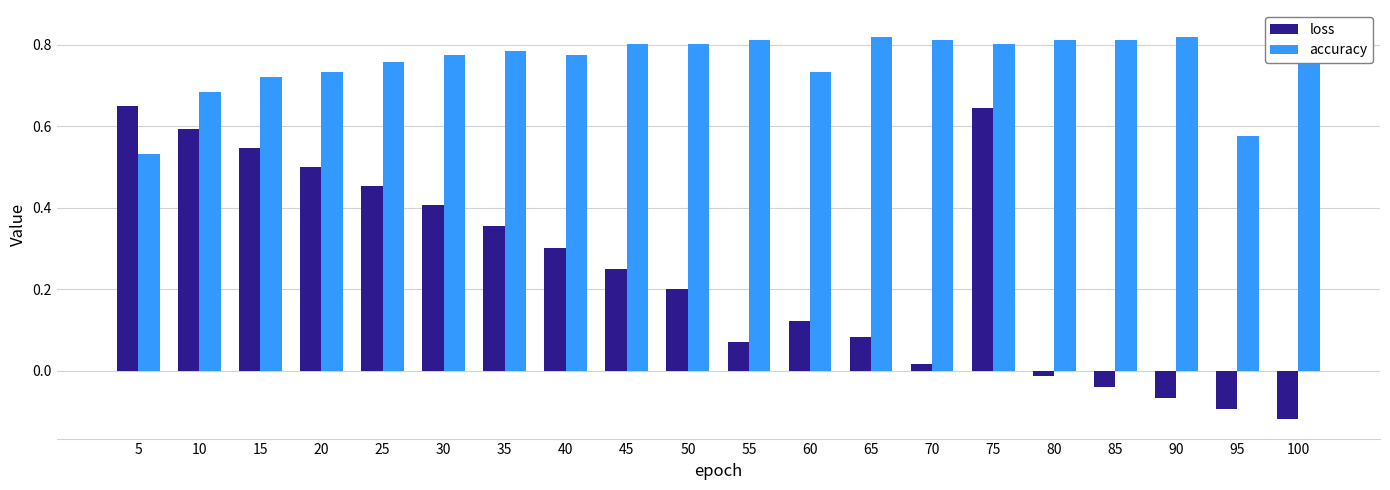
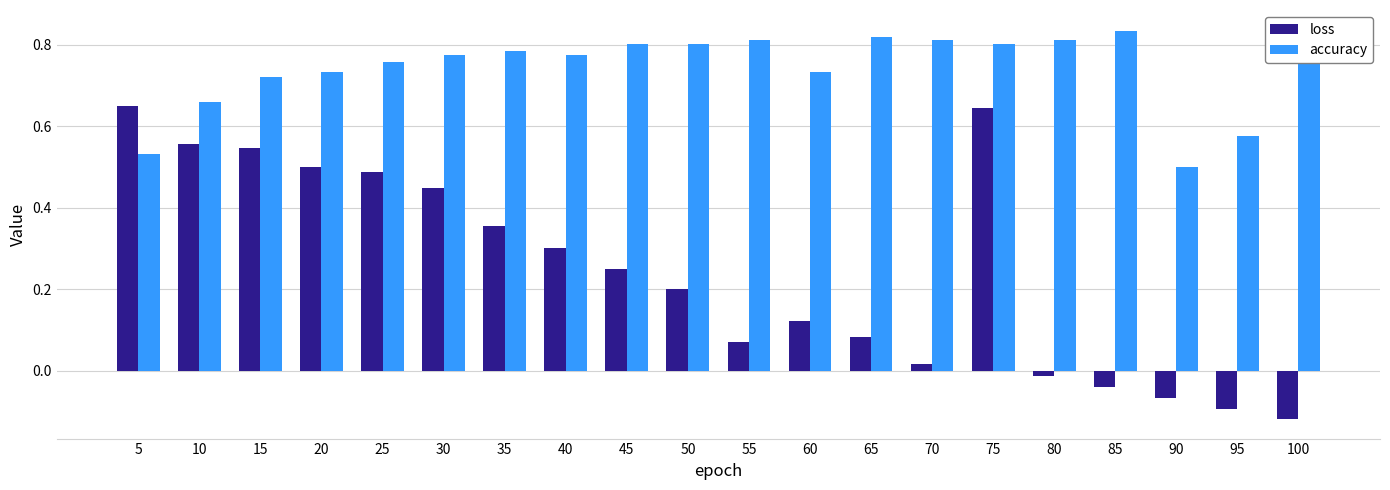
loss, 10: 0.59 -> 0.56
accuracy, 10: 0.68 -> 0.66
loss, 25: 0.45 -> 0.49
loss, 30: 0.41 -> 0.45
accuracy, 85: 0.81 -> 0.83
accuracy, 90: 0.82 -> 0.50
